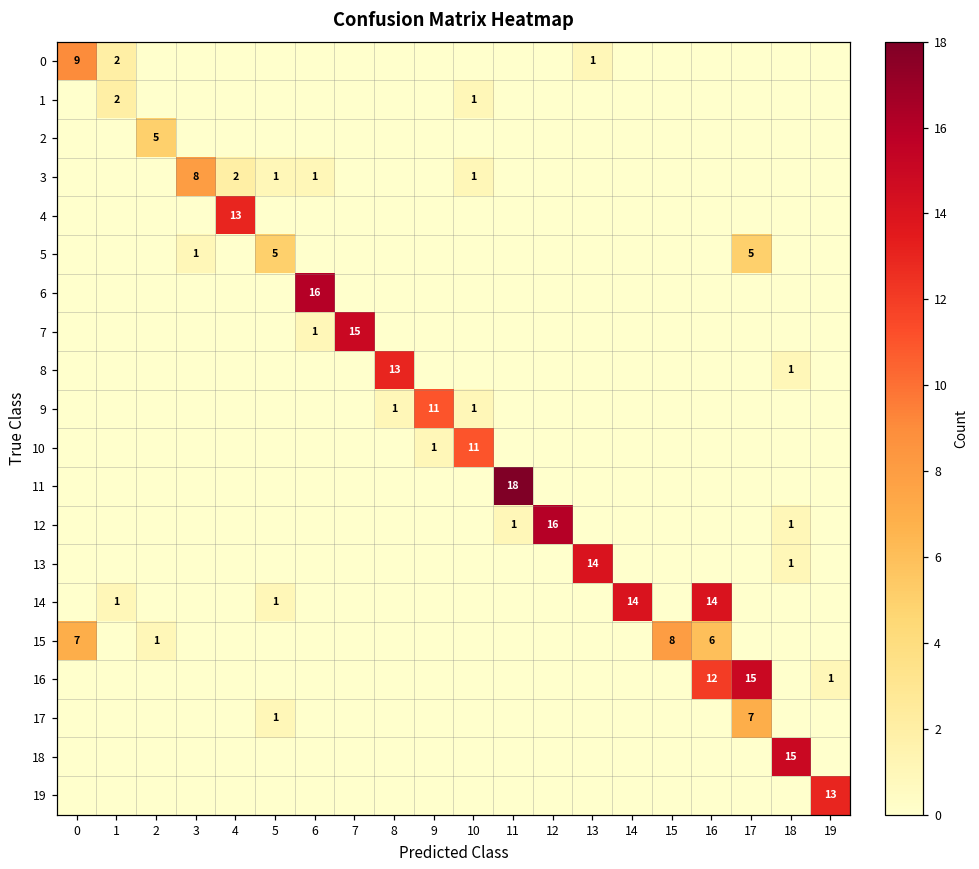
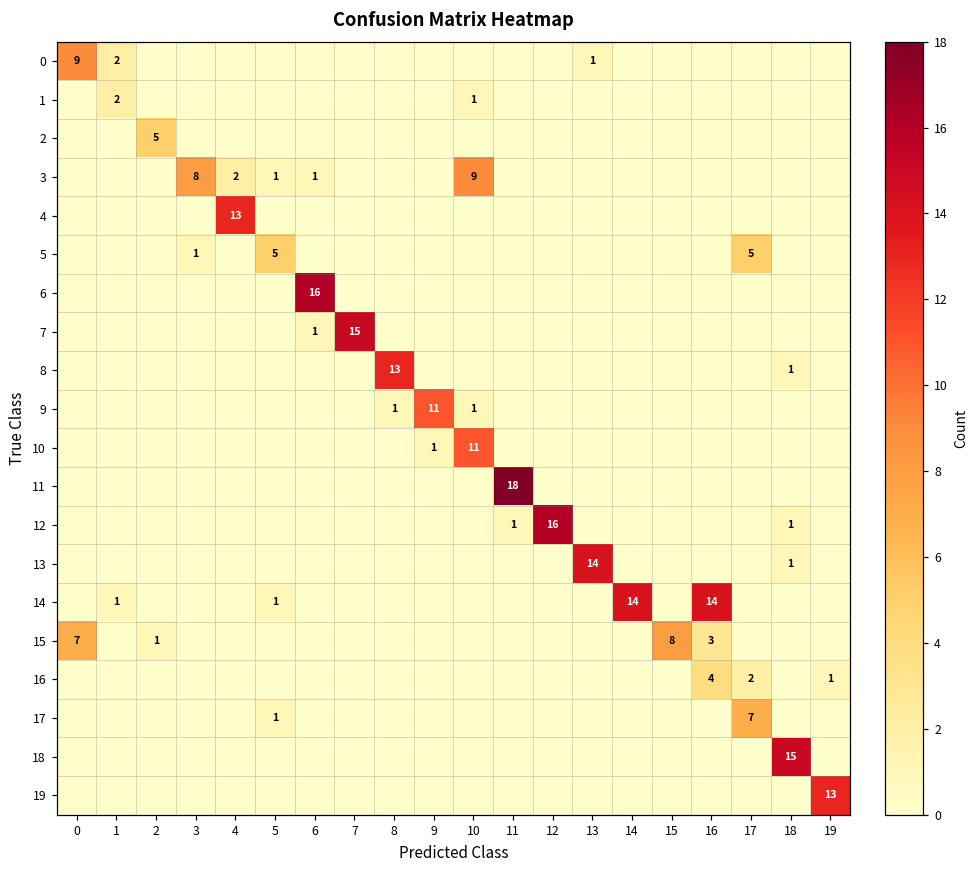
3, 10: 1 -> 9
15, 16: 6 -> 3
16, 16: 12 -> 4
16, 17: 15 -> 2
